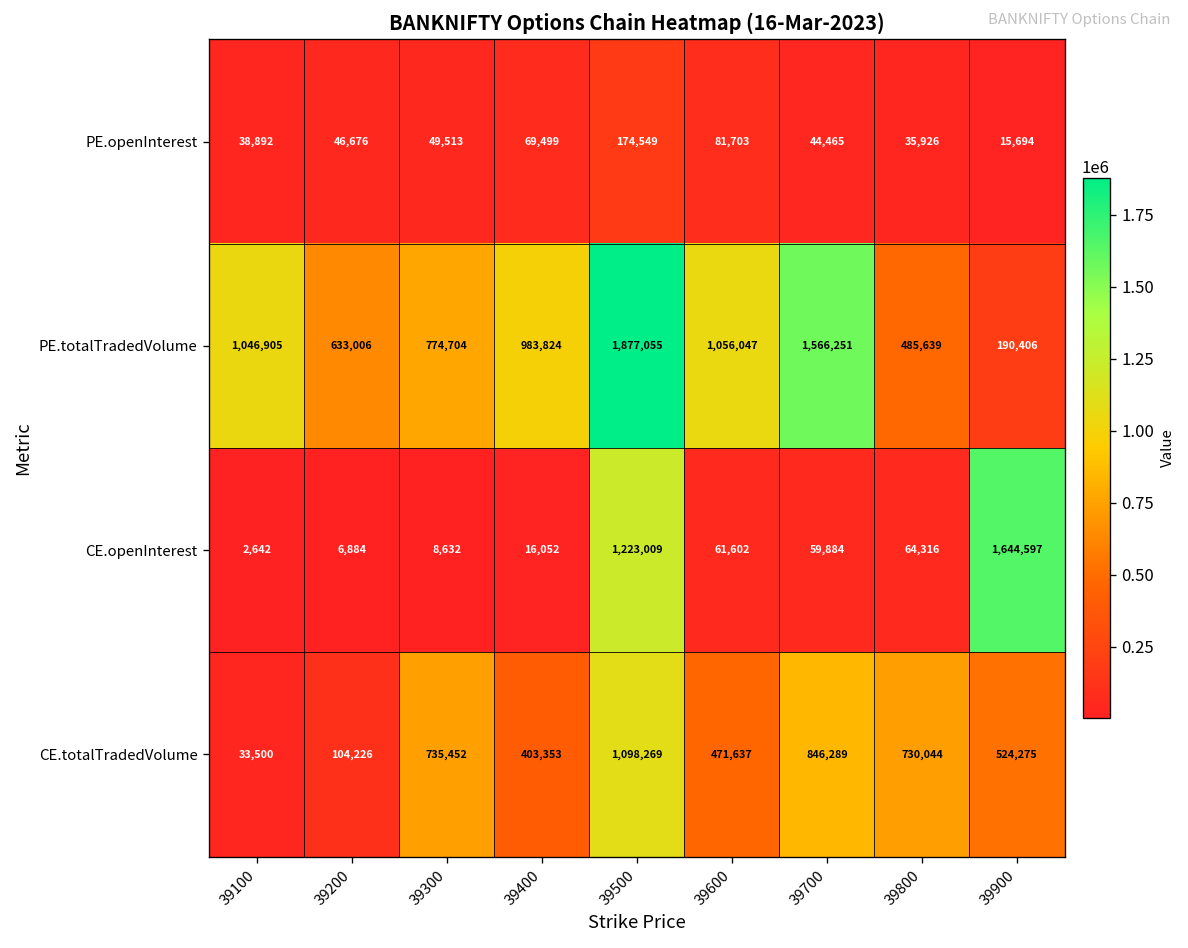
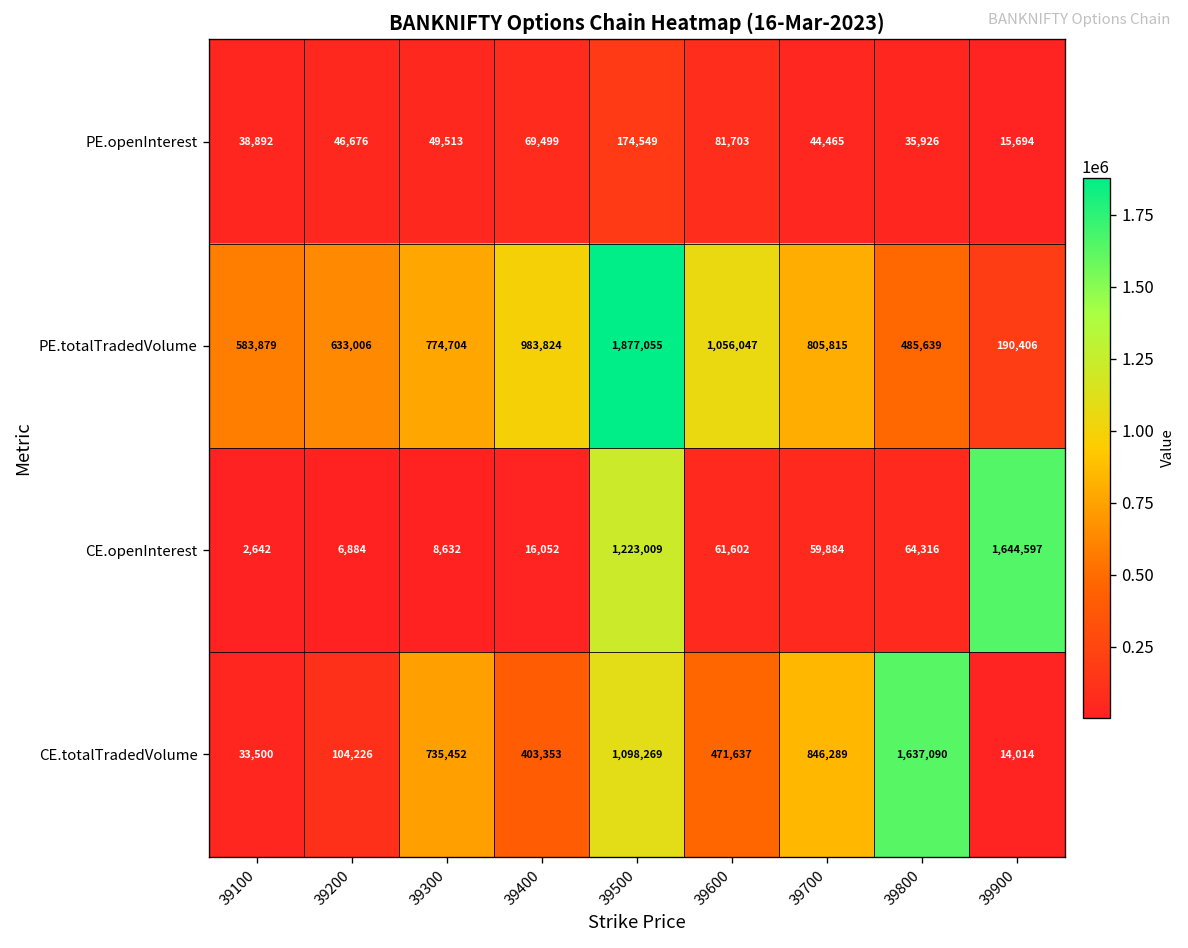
PE.totalTradedVolume, 39100: 1,046,905 -> 583,879
PE.totalTradedVolume, 39700: 1,566,251 -> 805,815
CE.totalTradedVolume, 39800: 730,044 -> 1,637,090
CE.totalTradedVolume, 39900: 524,275 -> 14,014
